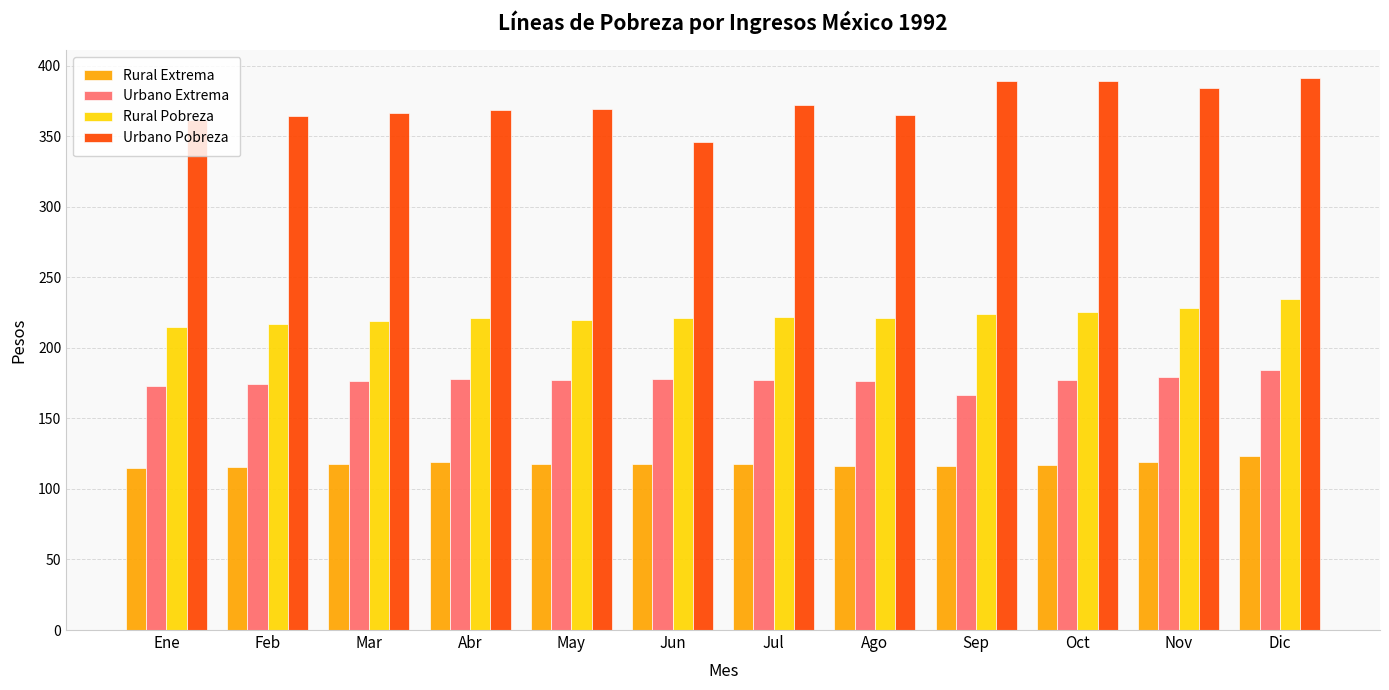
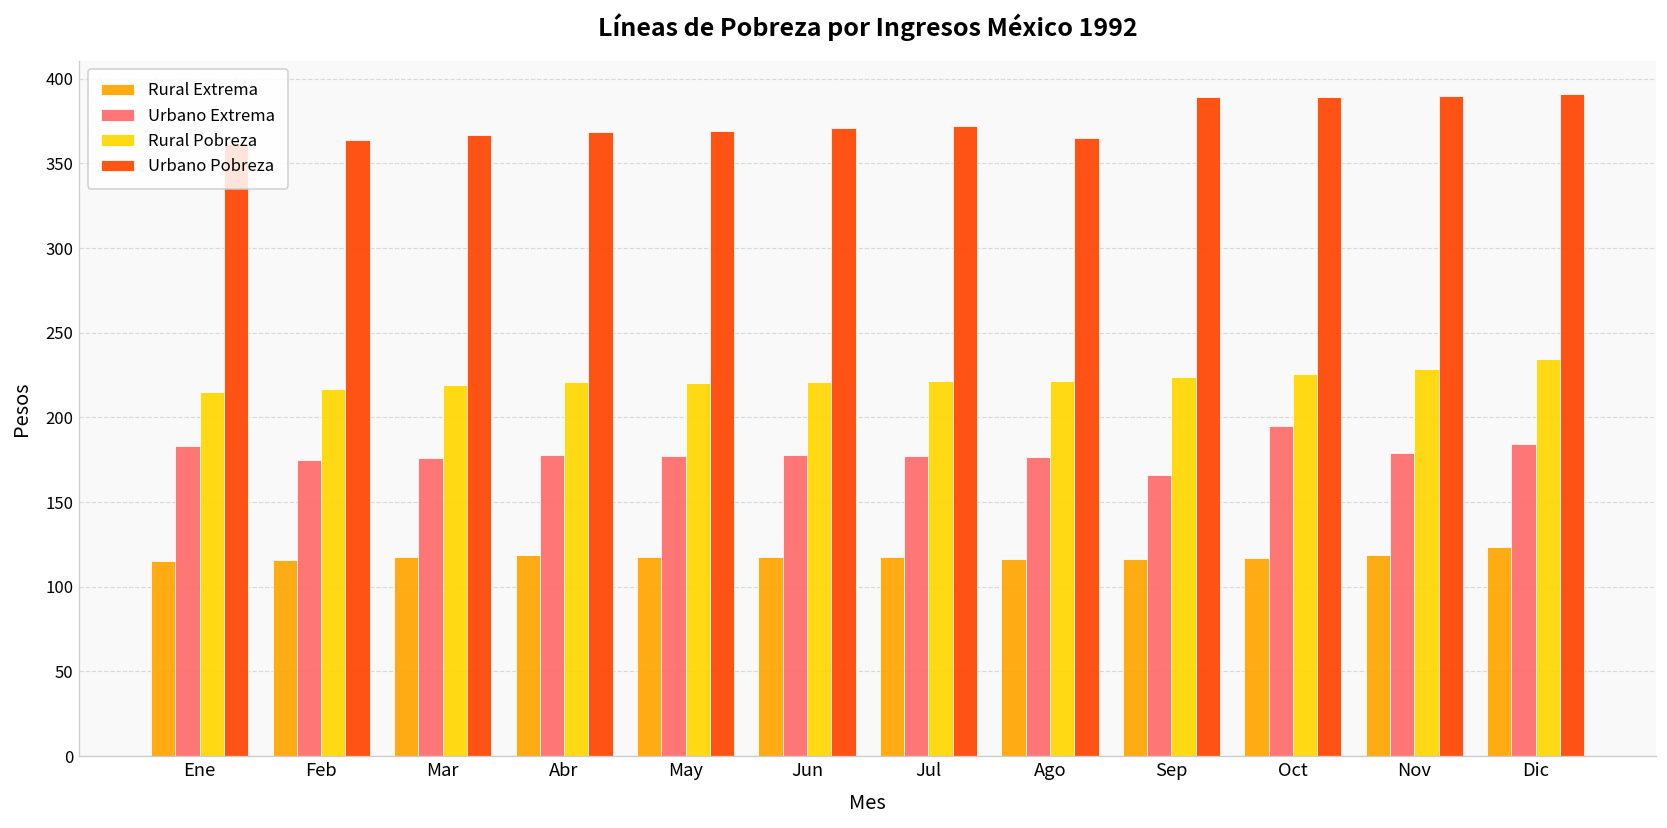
Urbano Extrema, Ene: 173 -> 183
Urbano Pobreza, Jun: 346 -> 371
Urbano Extrema, Oct: 177 -> 195
Urbano Pobreza, Nov: 384 -> 390
